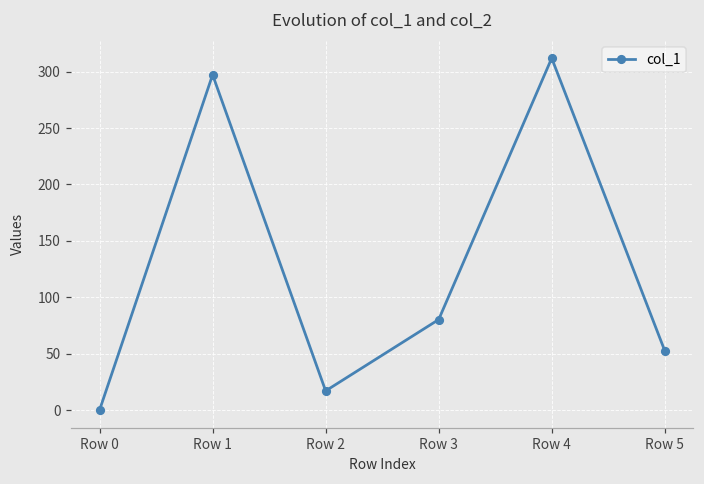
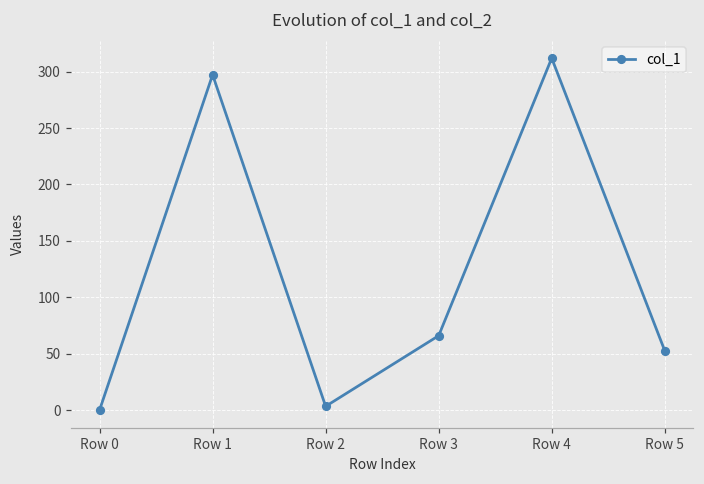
Row 2: 17 -> 3
Row 3: 80 -> 66
